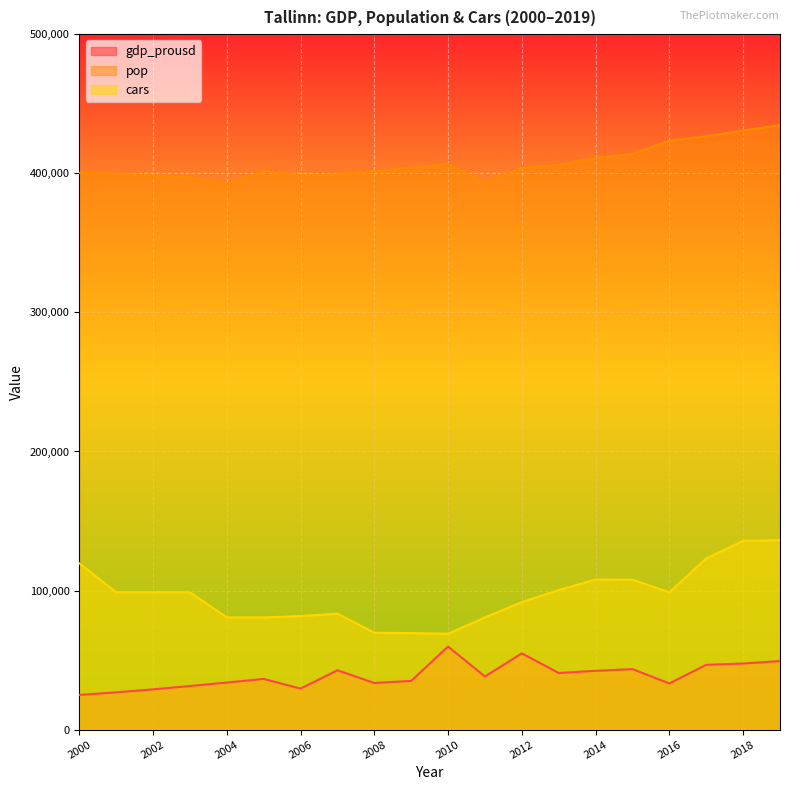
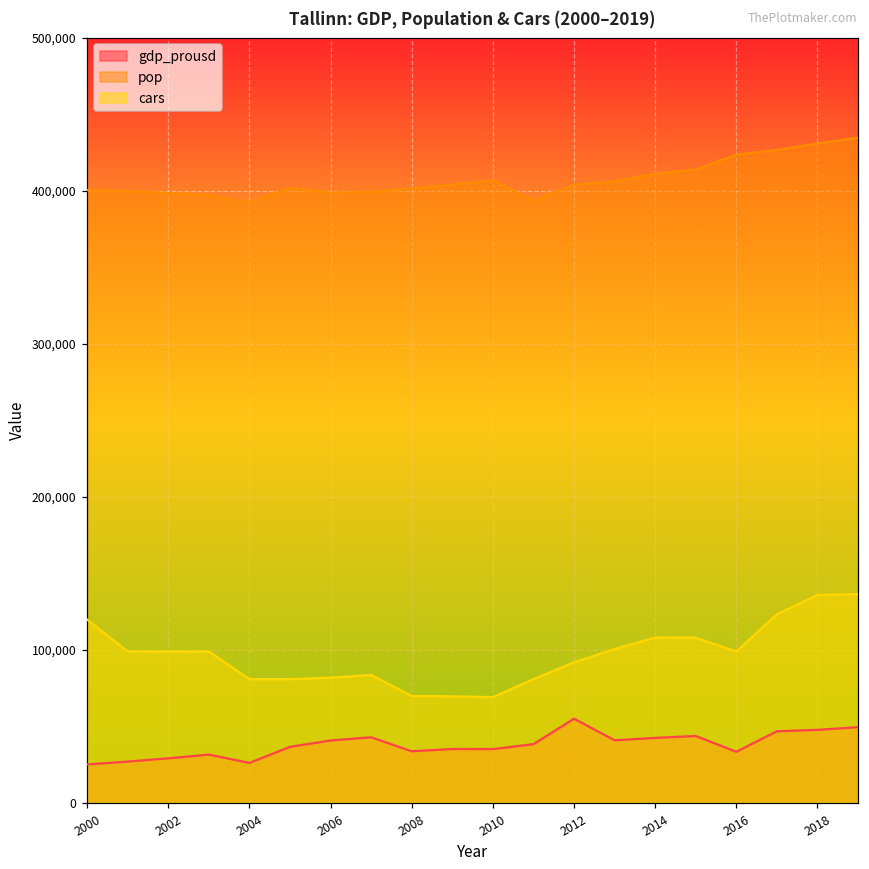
gdp_prousd, 2004: 34,000 -> 26,000
gdp_prousd, 2006: 30,000 -> 41,000
gdp_prousd, 2010: 60,000 -> 35,000
